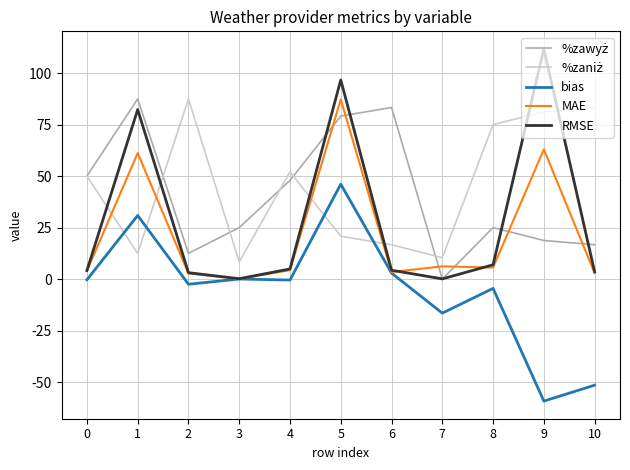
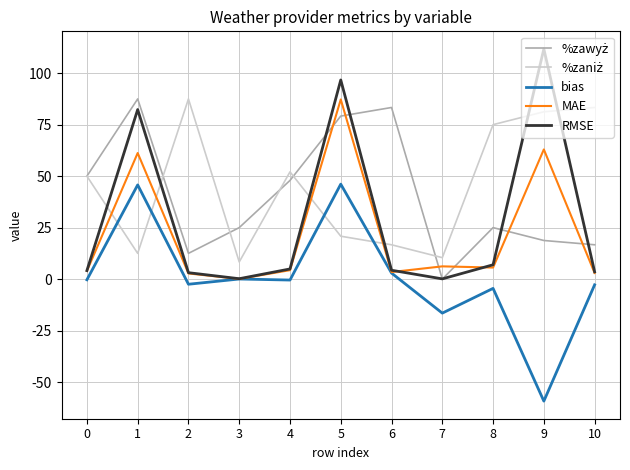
bias, 1: 31 -> 46
bias, 10: -52 -> -3
